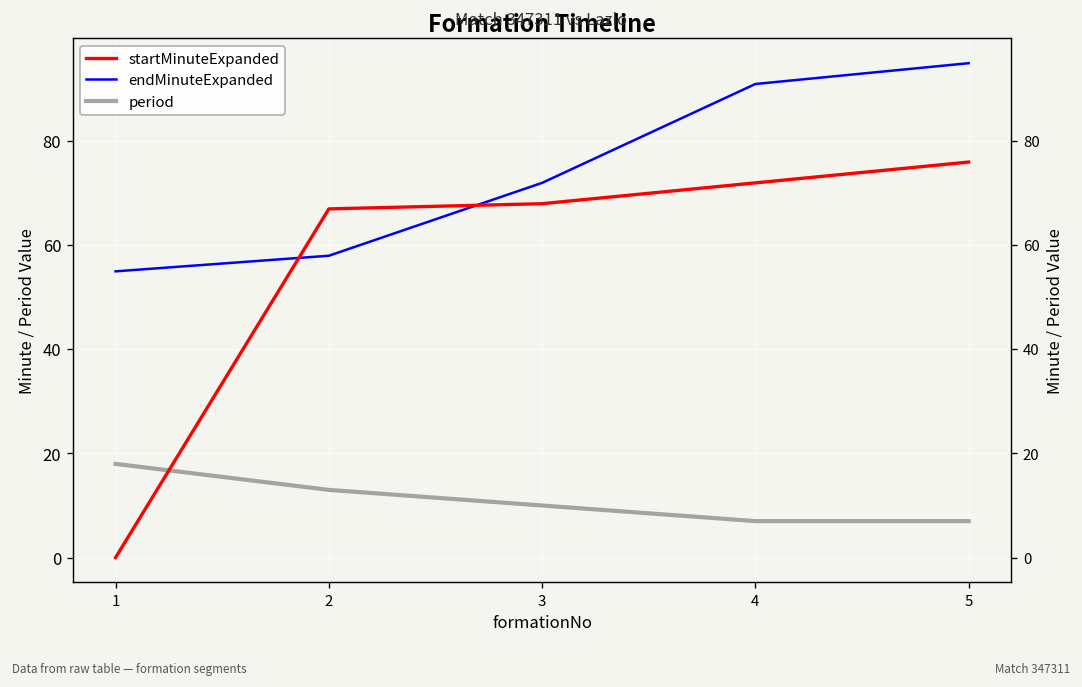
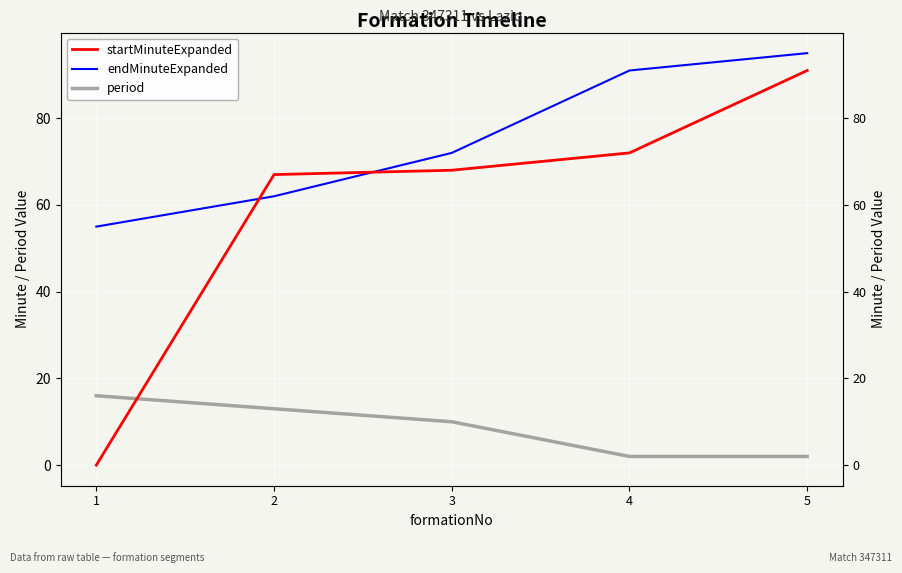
period, 1: 18 -> 16
endMinuteExpanded, 2: 58 -> 62
period, 4: 7 -> 2
startMinuteExpanded, 5: 76 -> 91
period, 5: 7 -> 2
